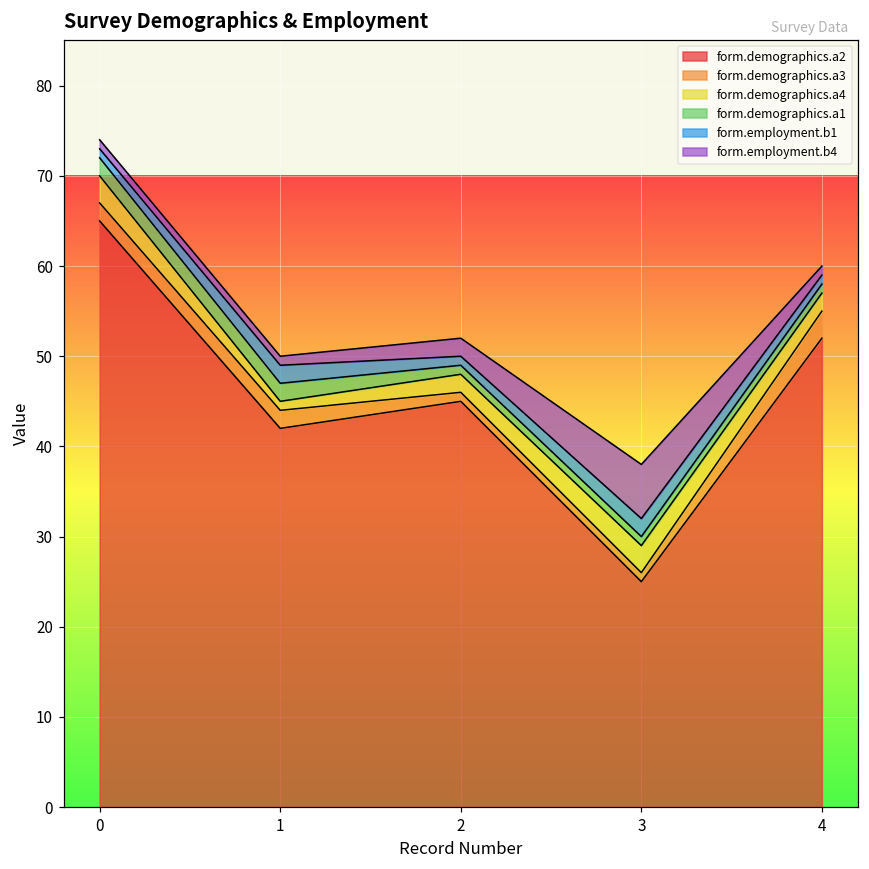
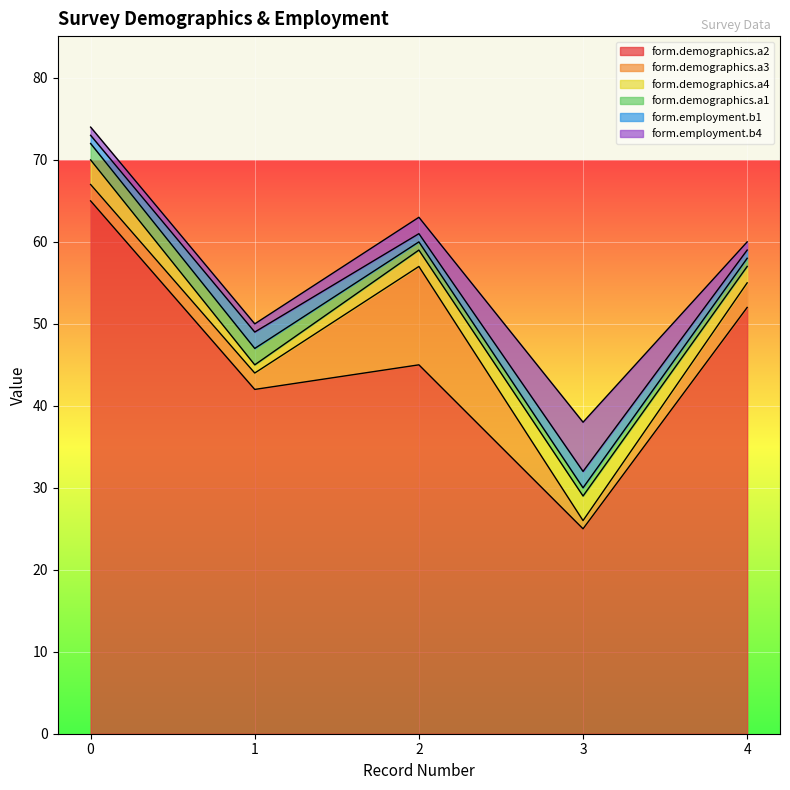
form.demographics.a3, 2: 1 -> 12
